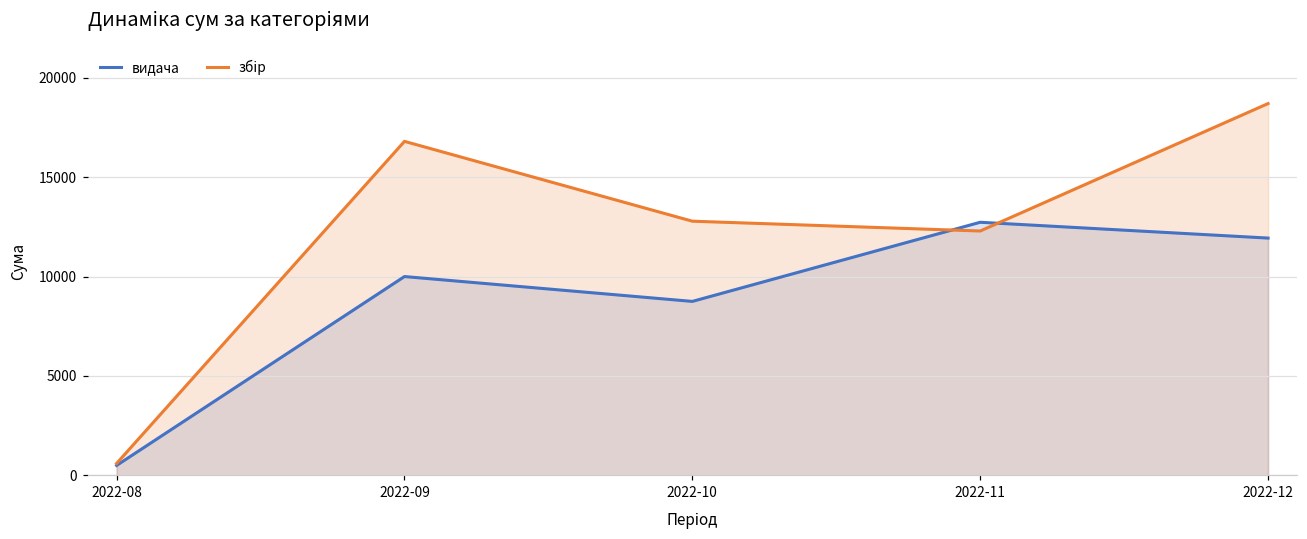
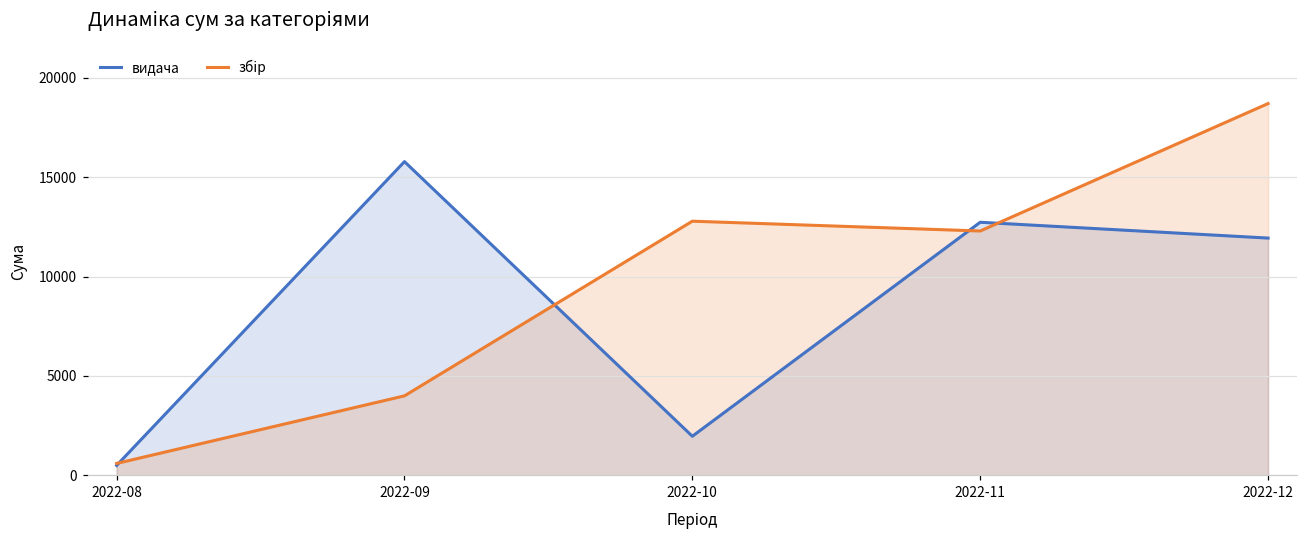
видача, 2022-09: 10000 -> 15800
збір, 2022-09: 16800 -> 4000
видача, 2022-10: 8800 -> 2000
